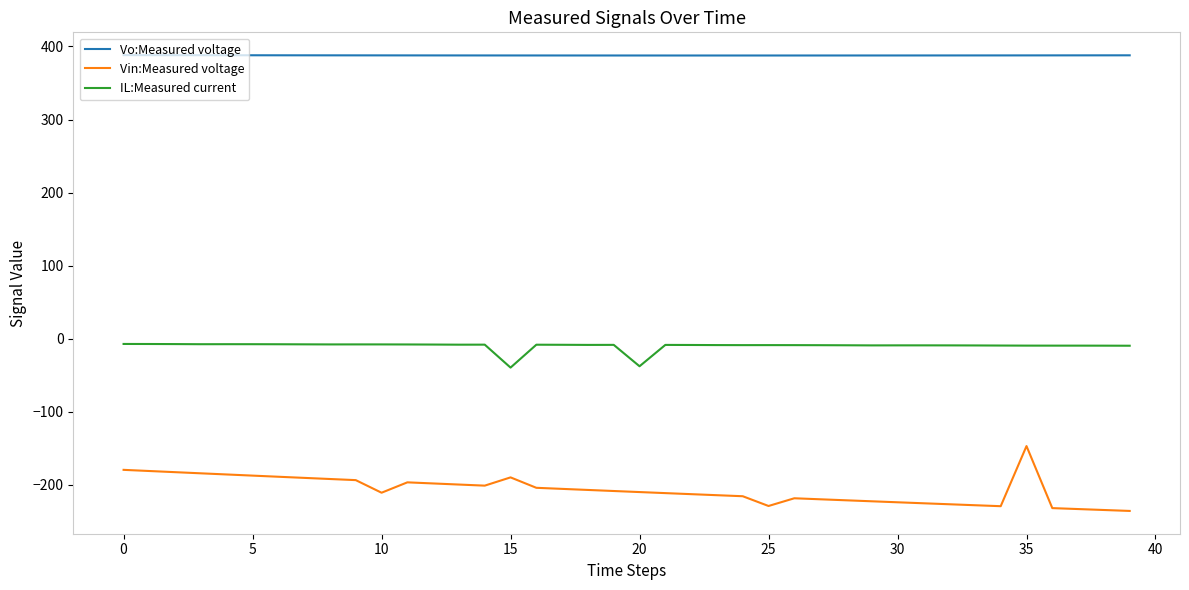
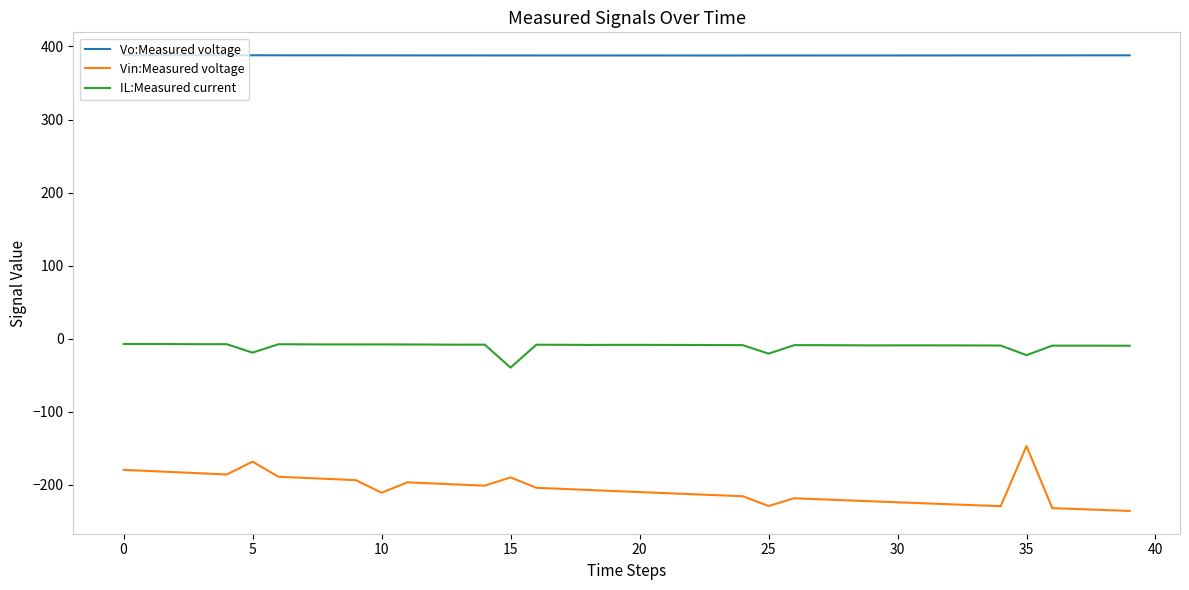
Vin:Measured voltage, 5: -190 -> -170
IL:Measured current, 5: -10 -> -20
IL:Measured current, 20: -40 -> -10
IL:Measured current, 25: -10 -> -20
IL:Measured current, 35: -10 -> -20
